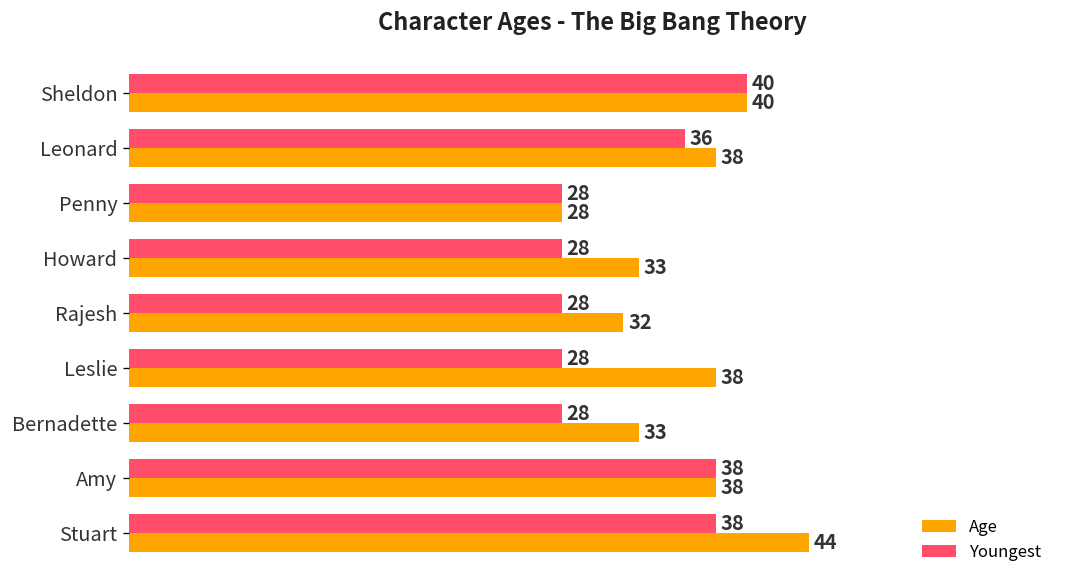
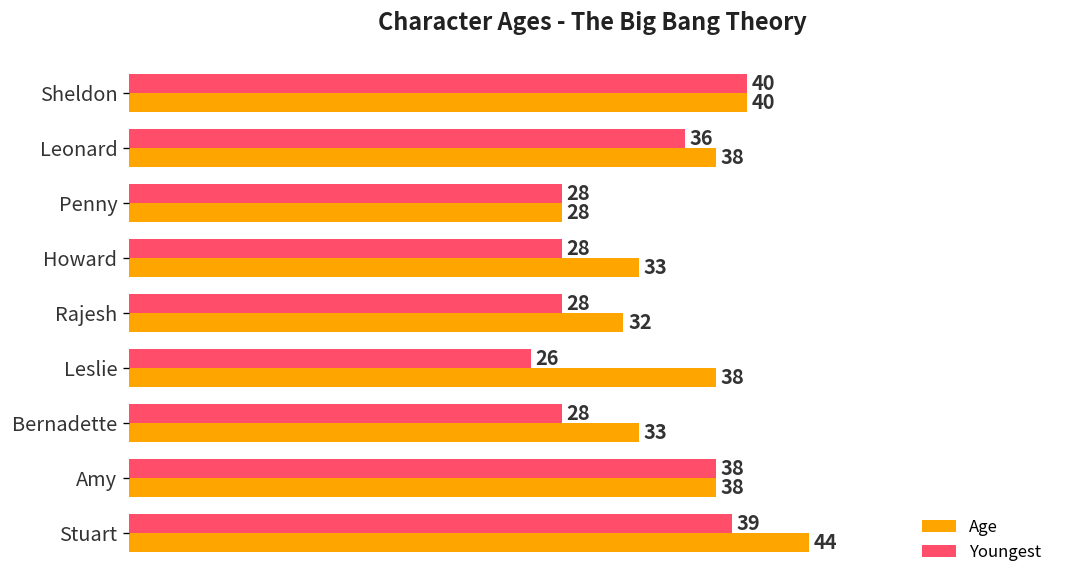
Youngest, Leslie: 28 -> 26
Youngest, Stuart: 38 -> 39
